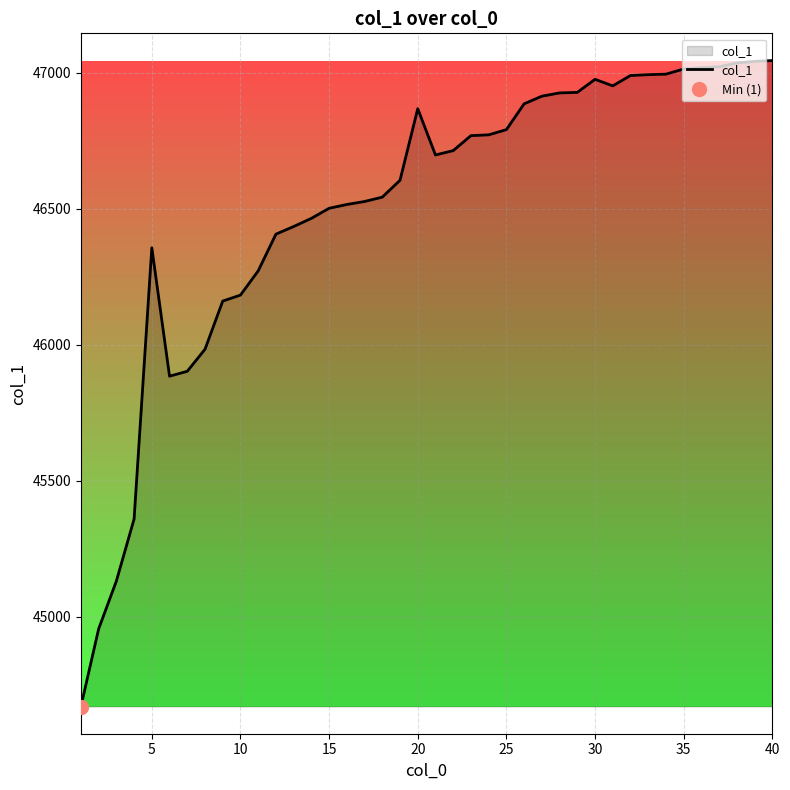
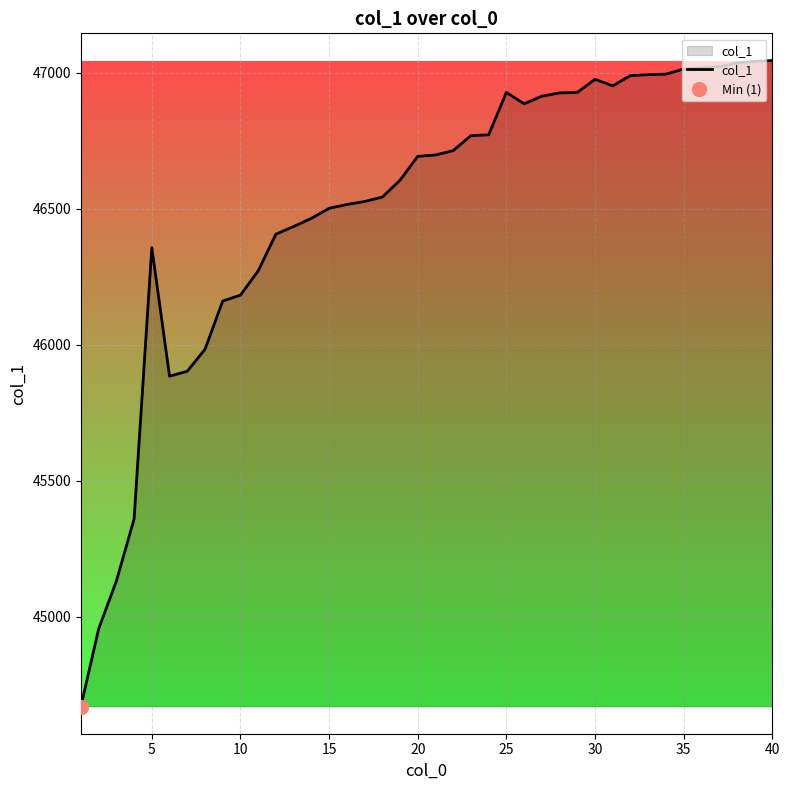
col_1, 20: 46870 -> 46690
col_1, 25: 46790 -> 46930
